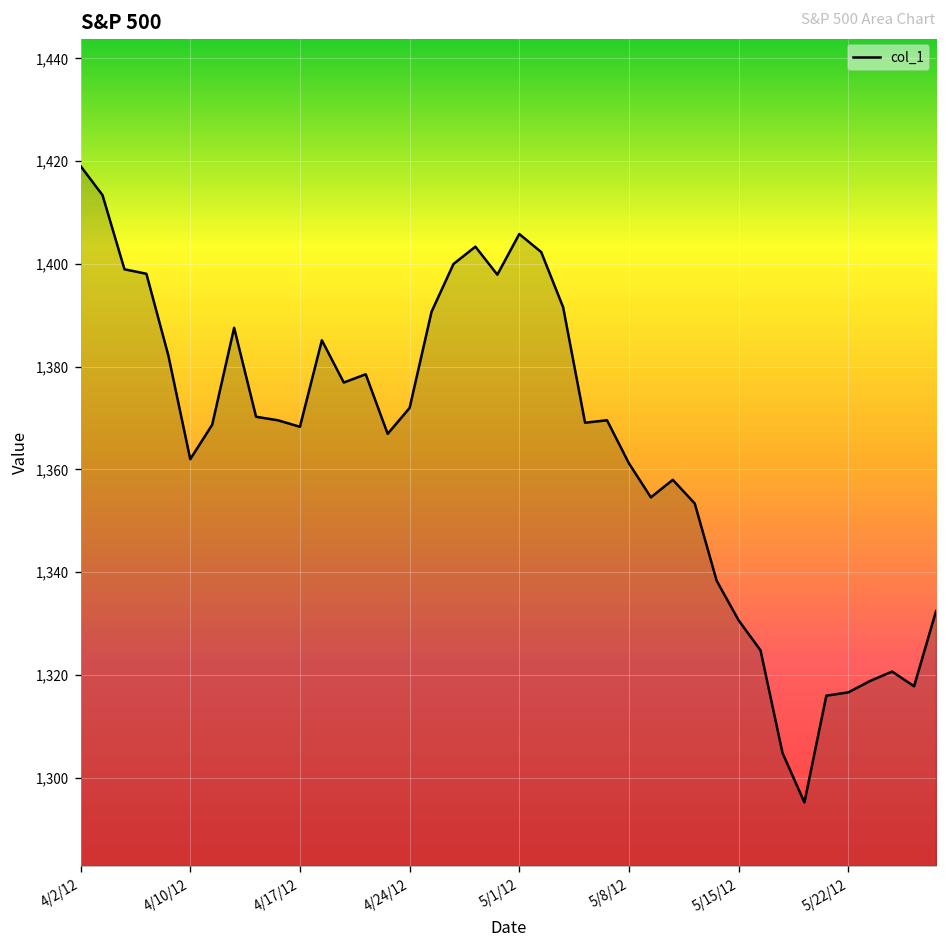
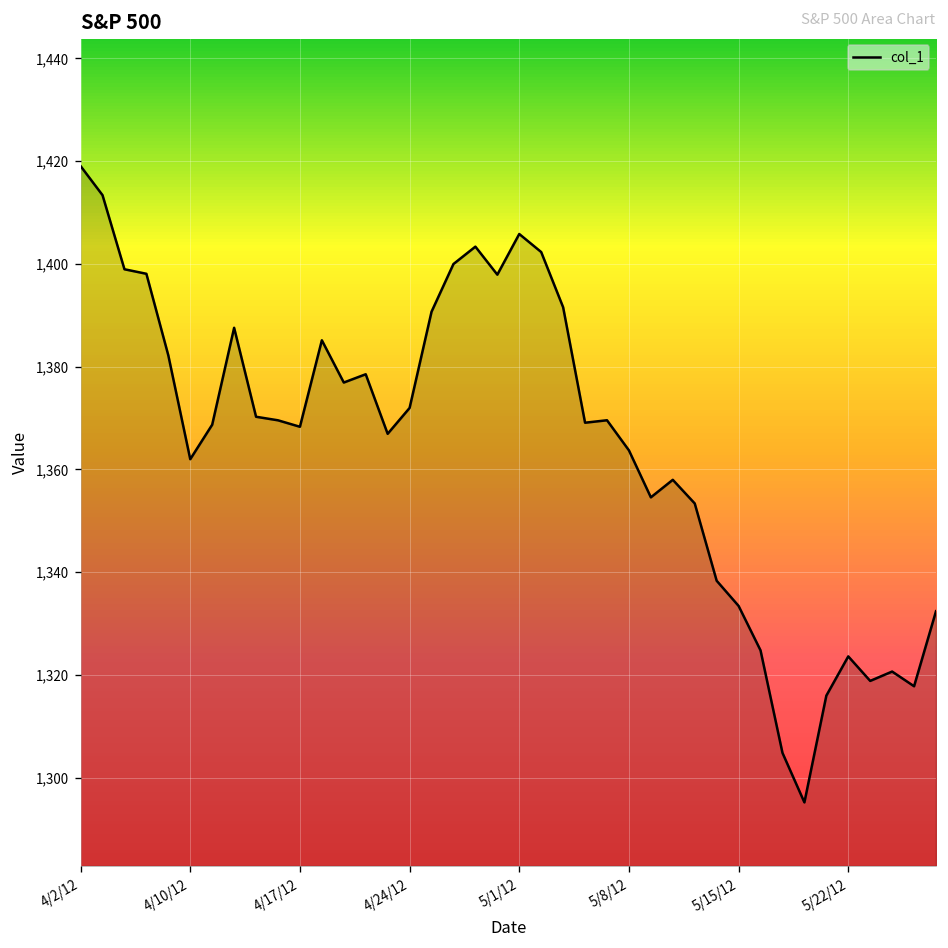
5/8/12: 1,361 -> 1,364
5/15/12: 1,331 -> 1,333
5/22/12: 1,317 -> 1,324
